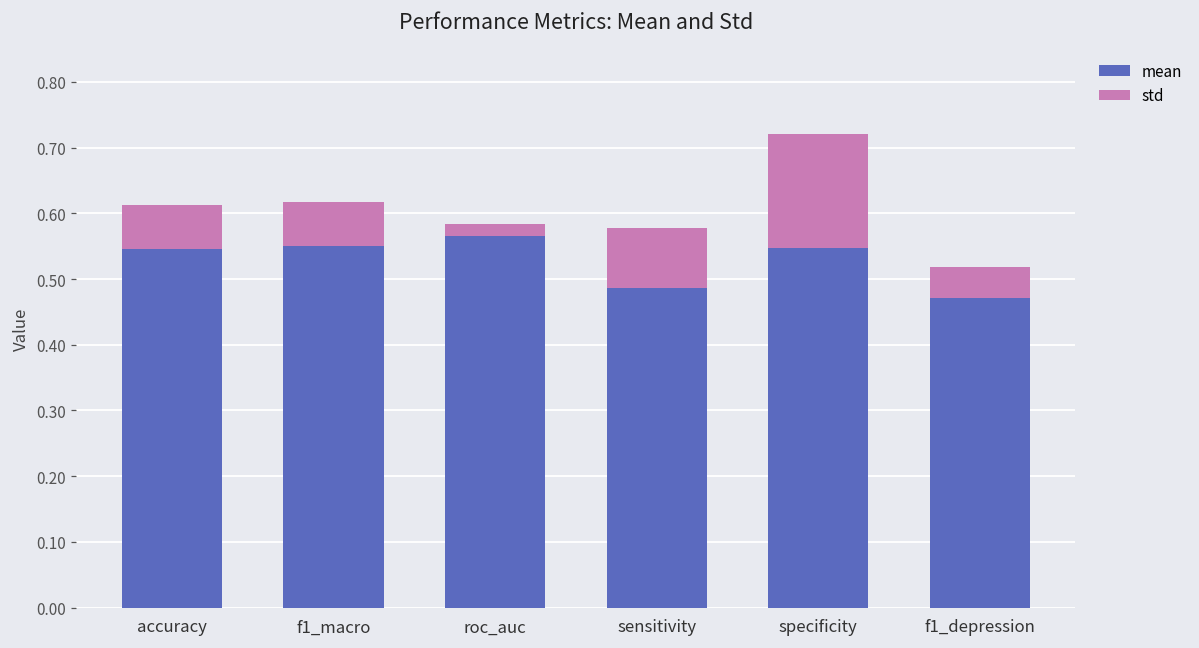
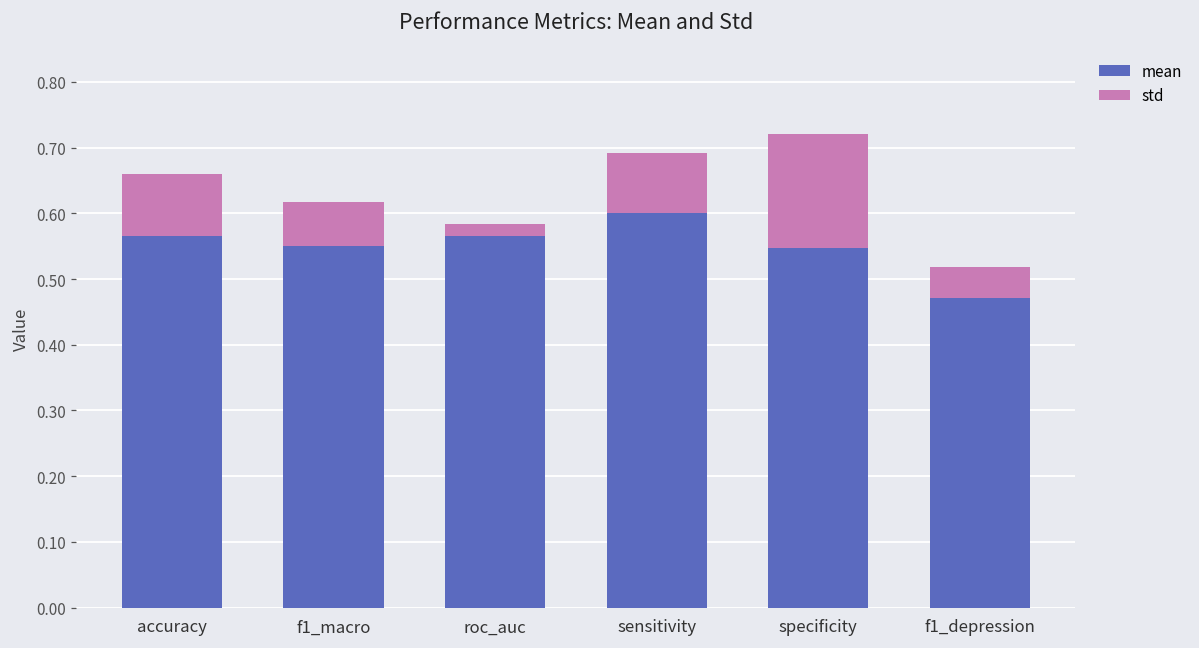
mean, accuracy: 0.55 -> 0.57
std, accuracy: 0.07 -> 0.09
mean, sensitivity: 0.49 -> 0.60
